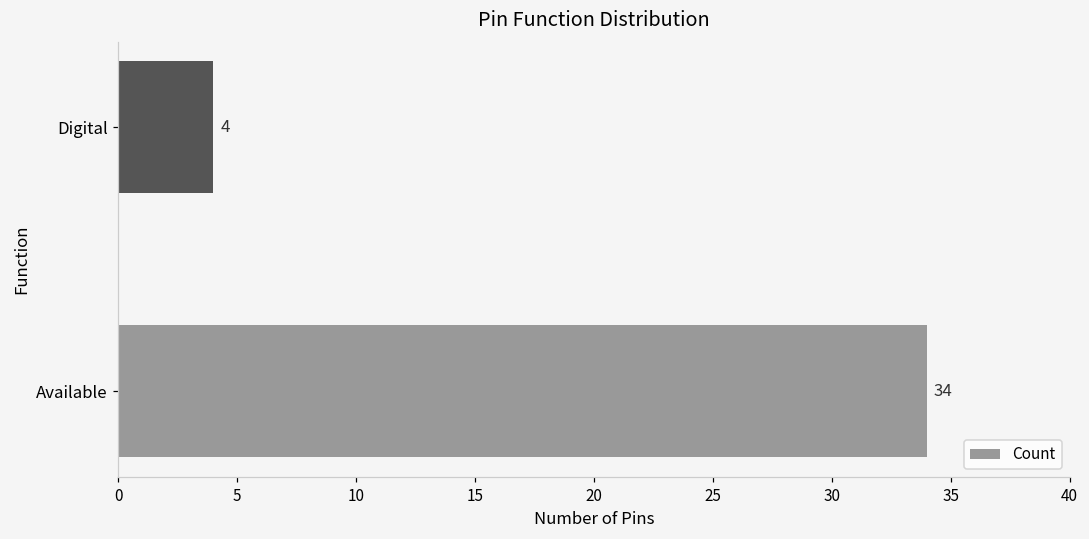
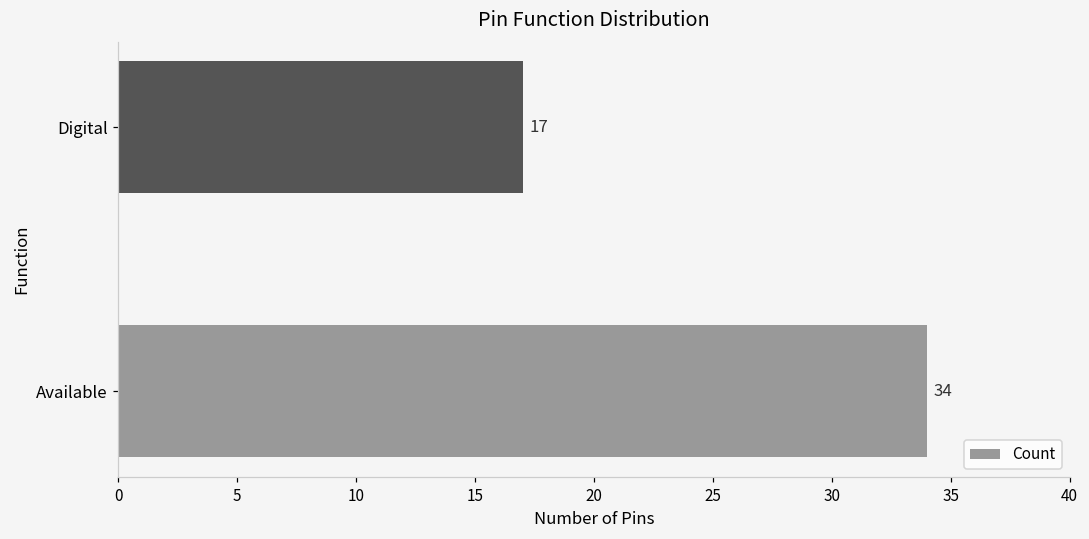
Digital: 4 -> 17
